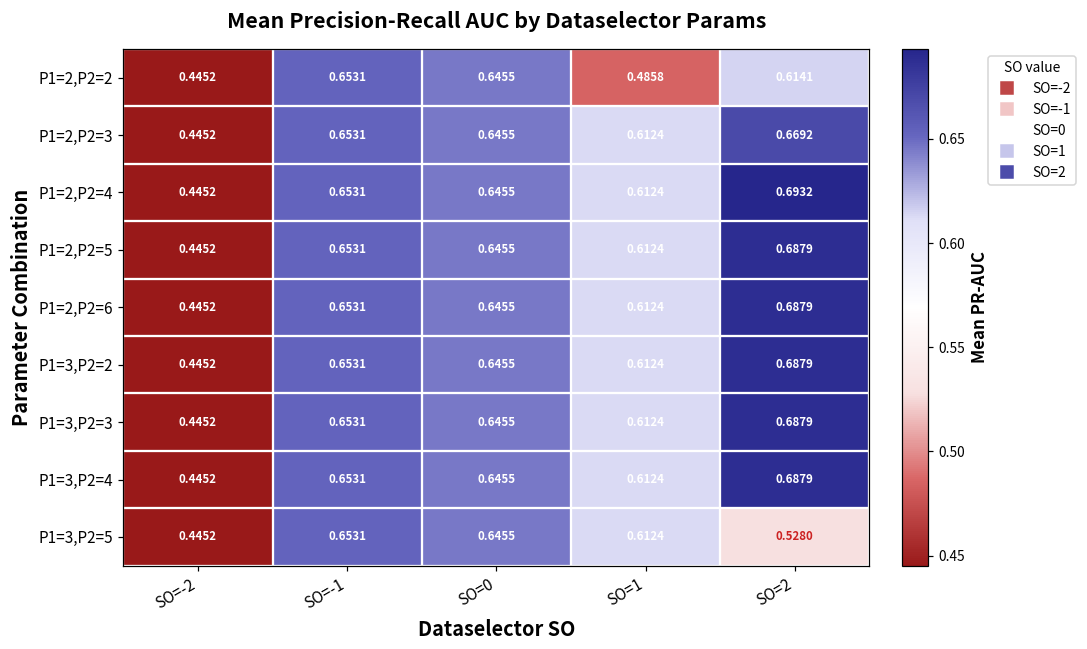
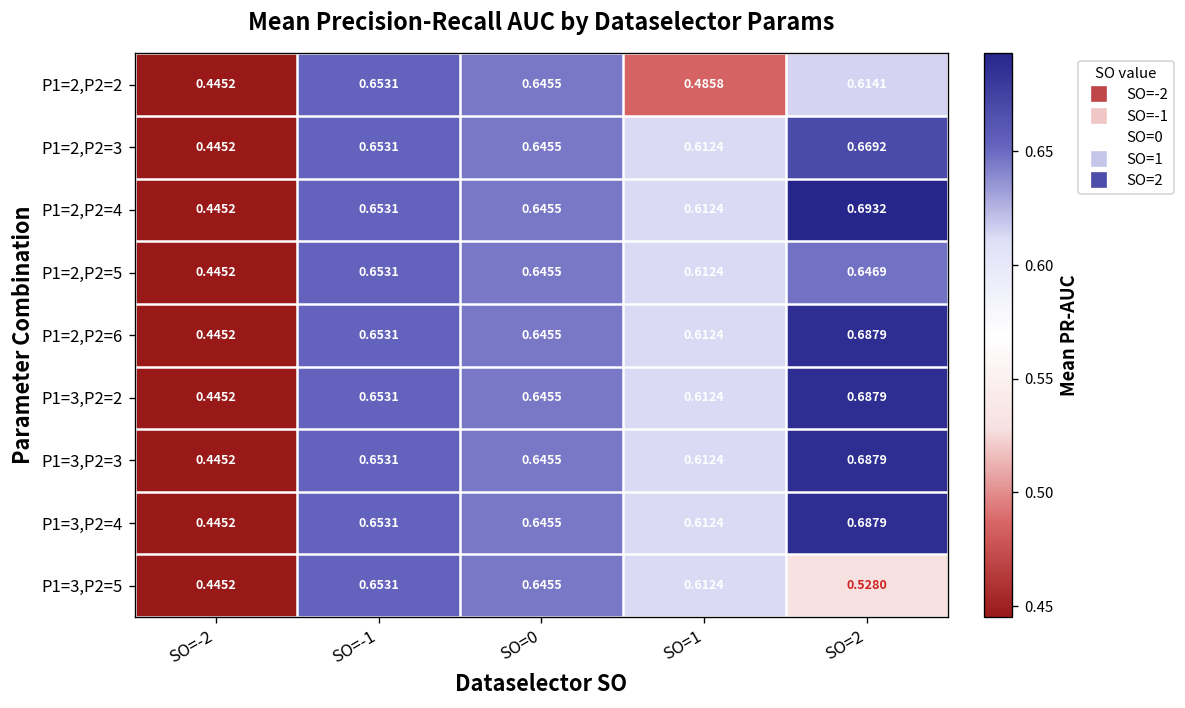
P1=2,P2=5, SO=2: 0.6879 -> 0.6469
